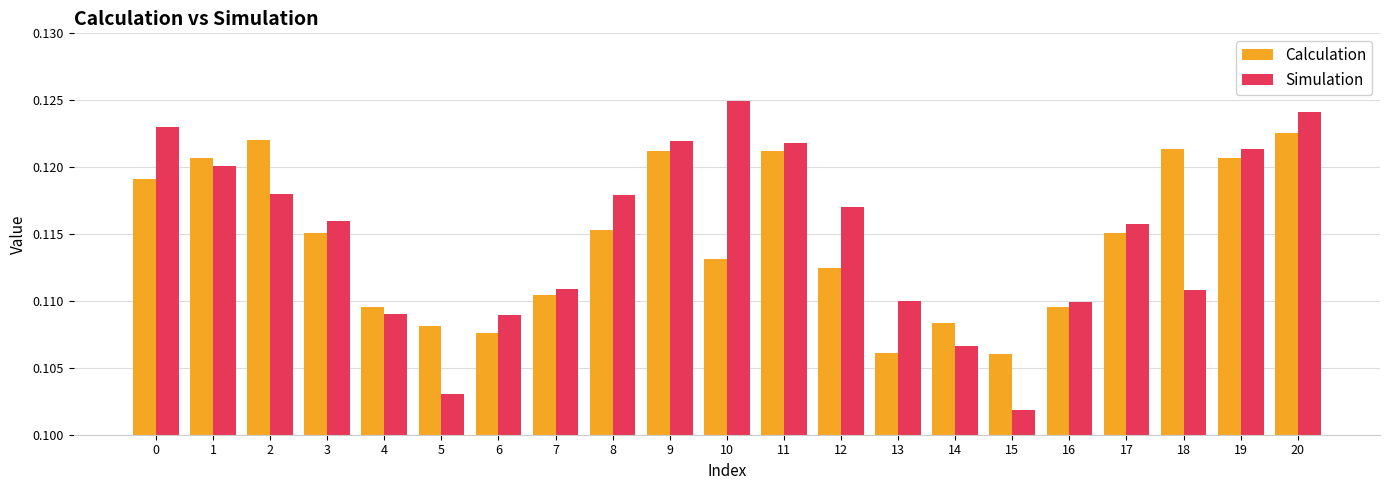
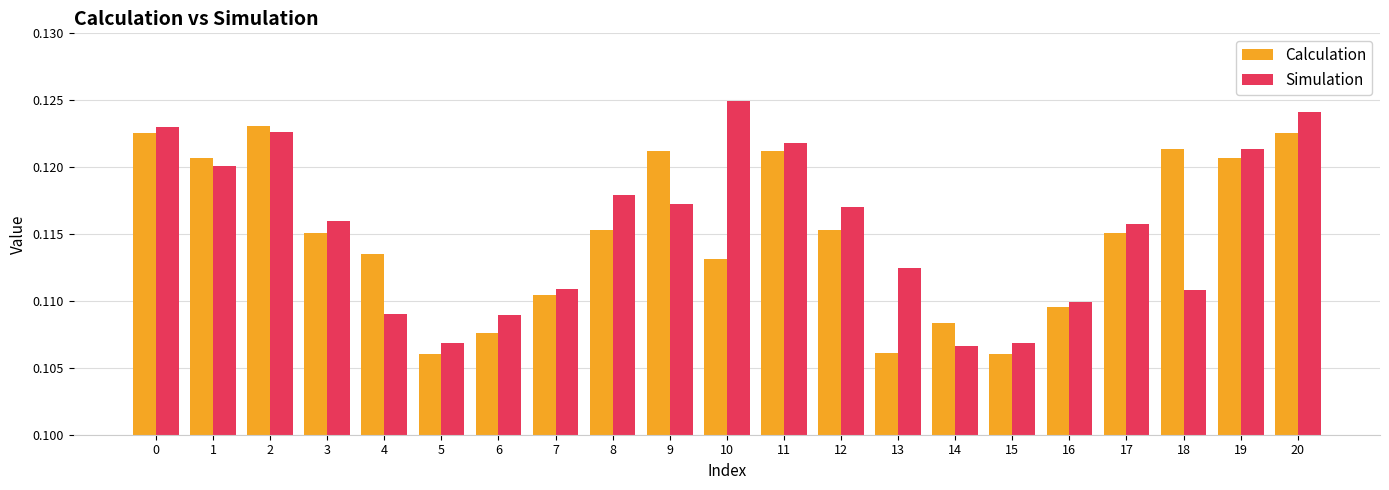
Calculation, 0: 0.1191 -> 0.1226
Calculation, 2: 0.1220 -> 0.1231
Simulation, 2: 0.1180 -> 0.1226
Calculation, 4: 0.1095 -> 0.1135
Calculation, 5: 0.1081 -> 0.1060
Simulation, 5: 0.1031 -> 0.1068
Simulation, 9: 0.1219 -> 0.1172
Calculation, 12: 0.1125 -> 0.1153
Simulation, 13: 0.1100 -> 0.1125
Simulation, 15: 0.1018 -> 0.1068
